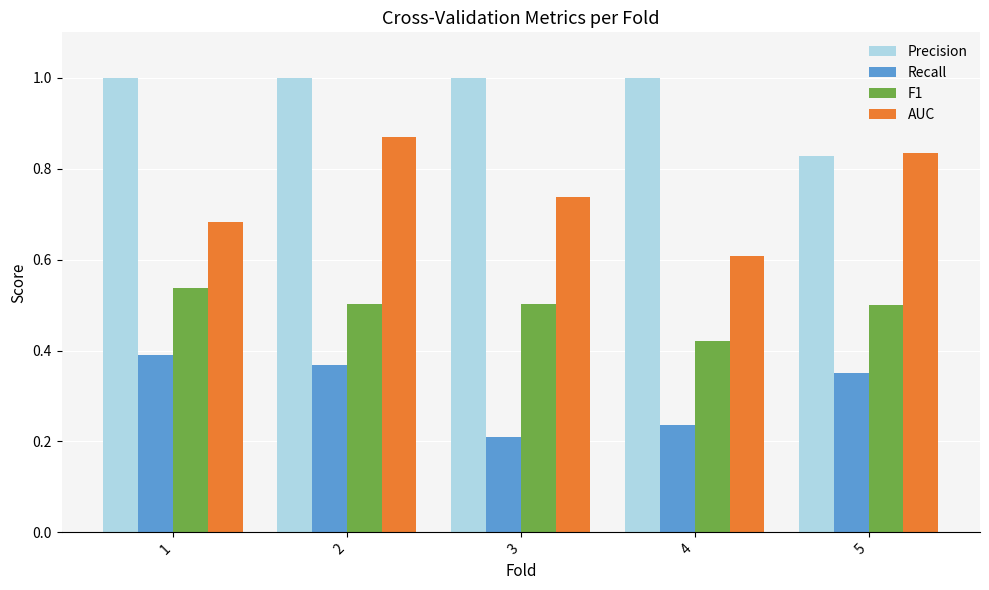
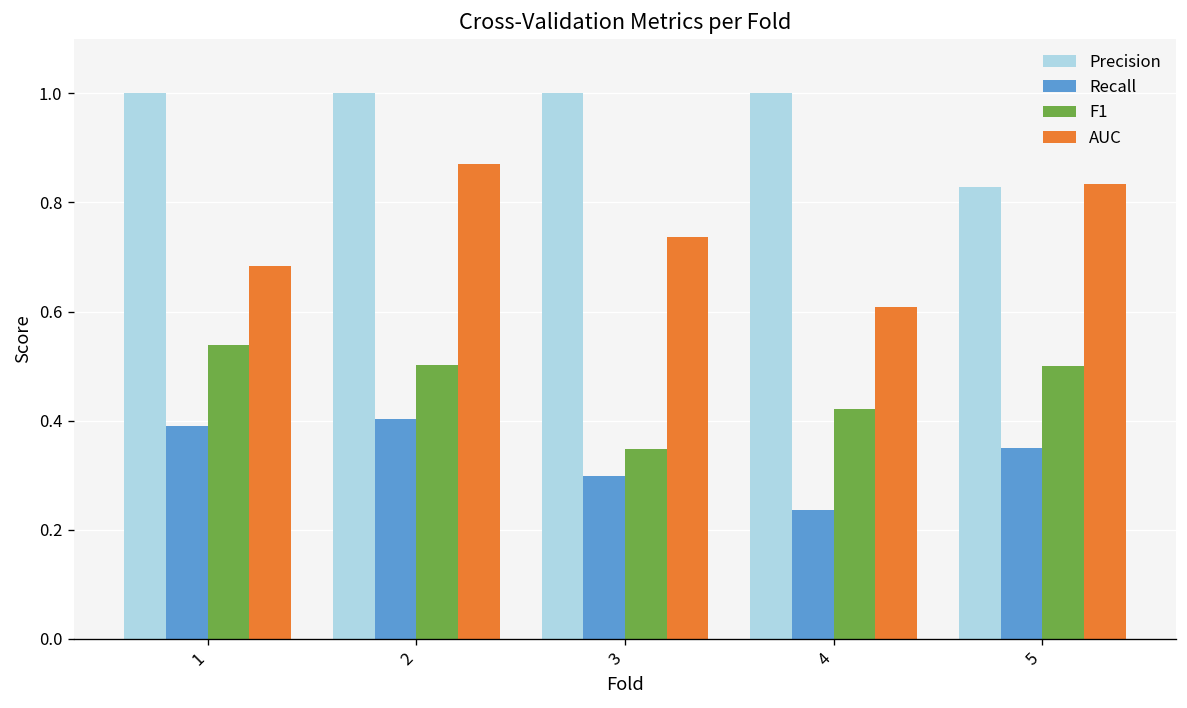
Recall, 2: 0.37 -> 0.40
Recall, 3: 0.21 -> 0.30
F1, 3: 0.50 -> 0.35
